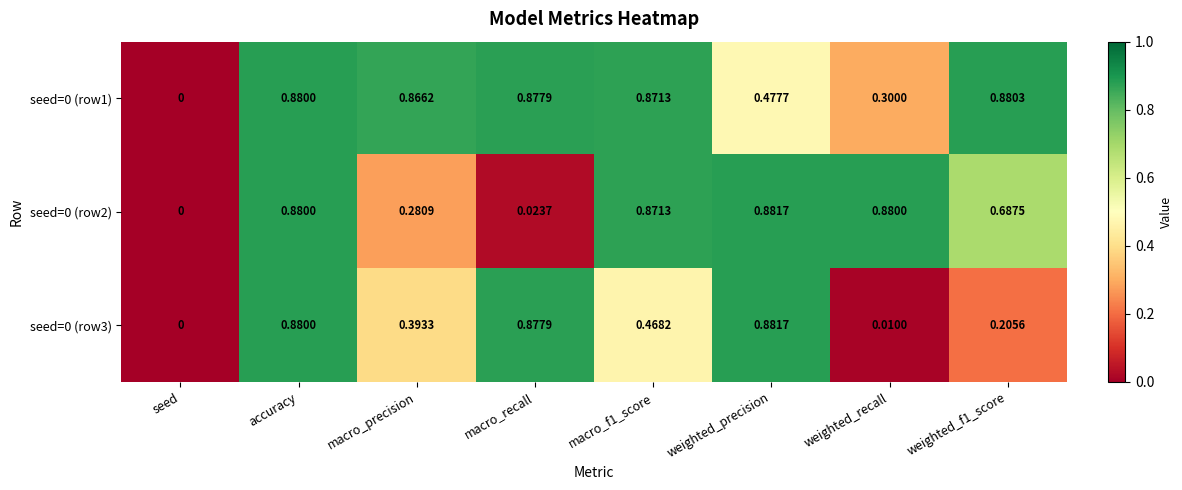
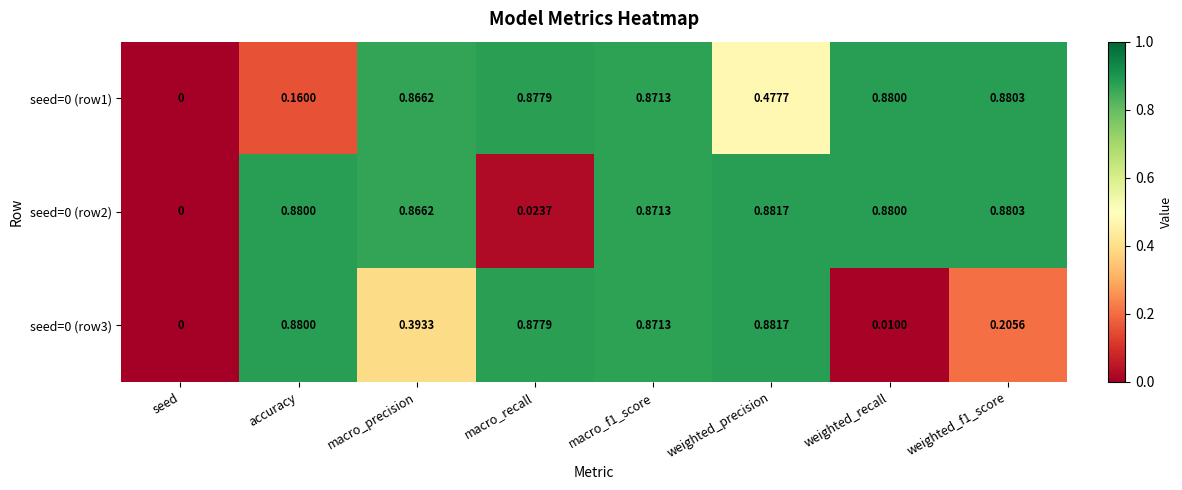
seed=0 (row1), accuracy: 0.8800 -> 0.1600
seed=0 (row1), weighted_recall: 0.3000 -> 0.8800
seed=0 (row2), macro_precision: 0.2809 -> 0.8662
seed=0 (row2), weighted_f1_score: 0.6875 -> 0.8803
seed=0 (row3), macro_f1_score: 0.4682 -> 0.8713
